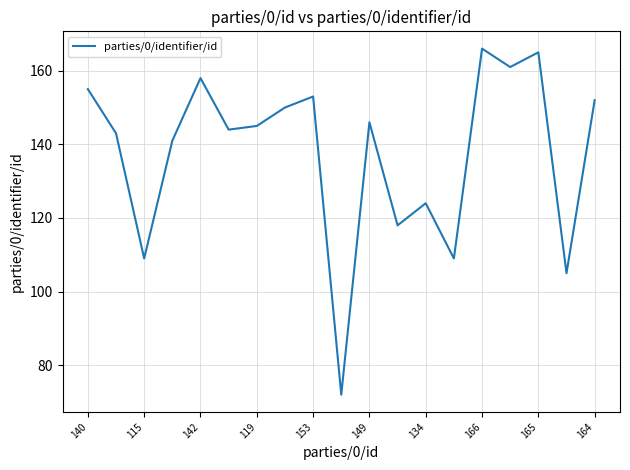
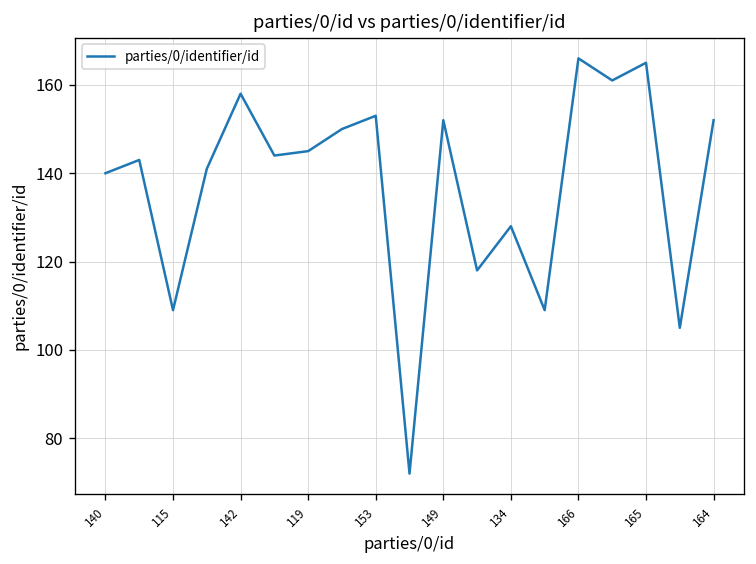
140: 155 -> 140
149: 146 -> 152
134: 124 -> 128
